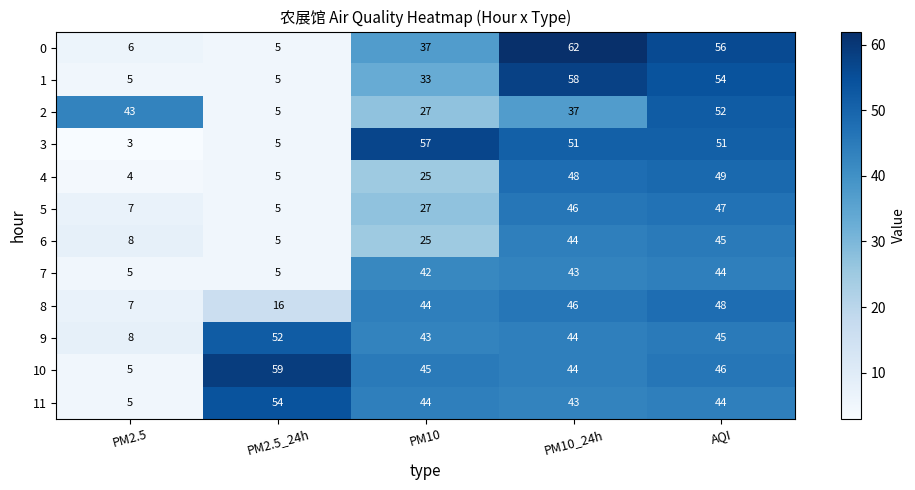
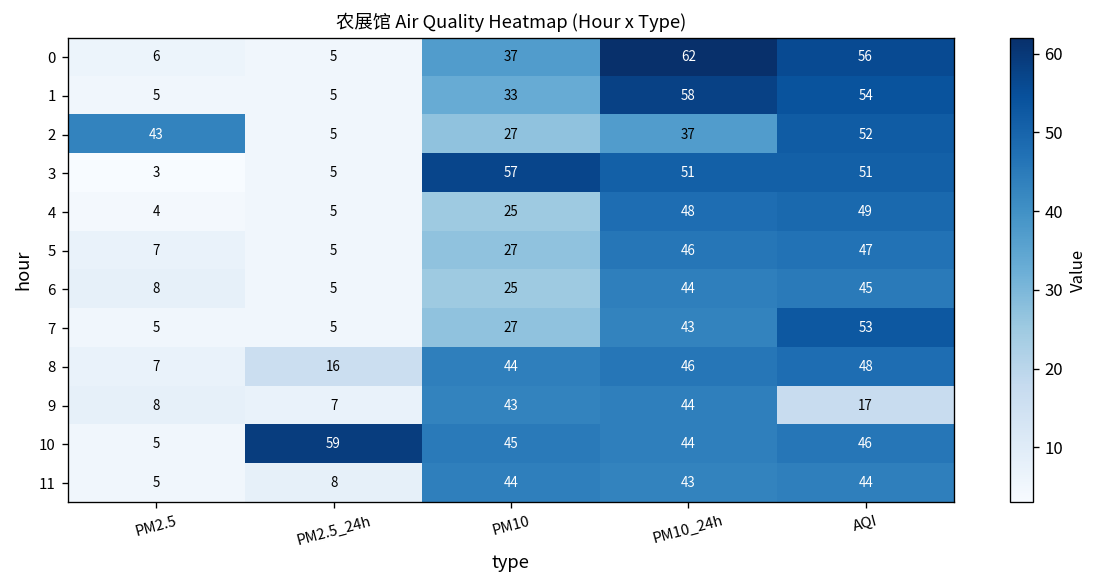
7, PM10: 42 -> 27
7, AQI: 44 -> 53
9, PM2.5_24h: 52 -> 7
9, AQI: 45 -> 17
11, PM2.5_24h: 54 -> 8
